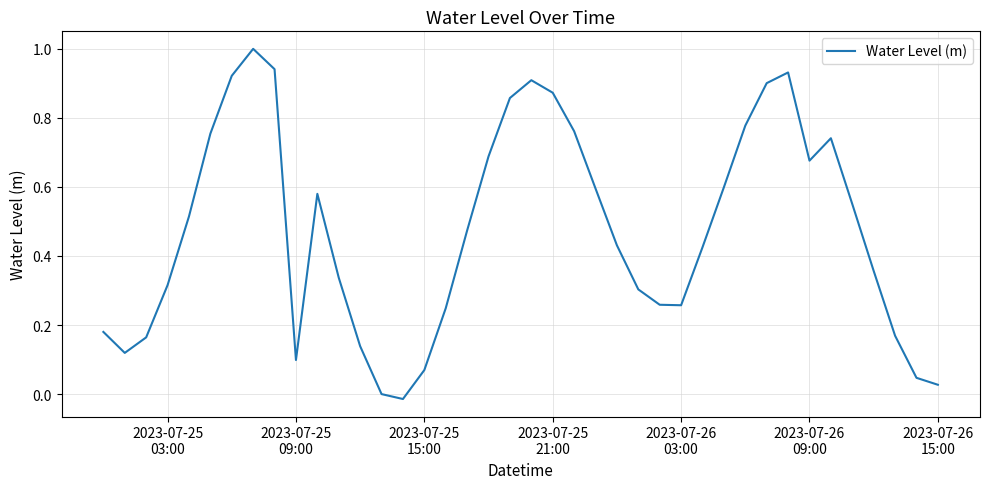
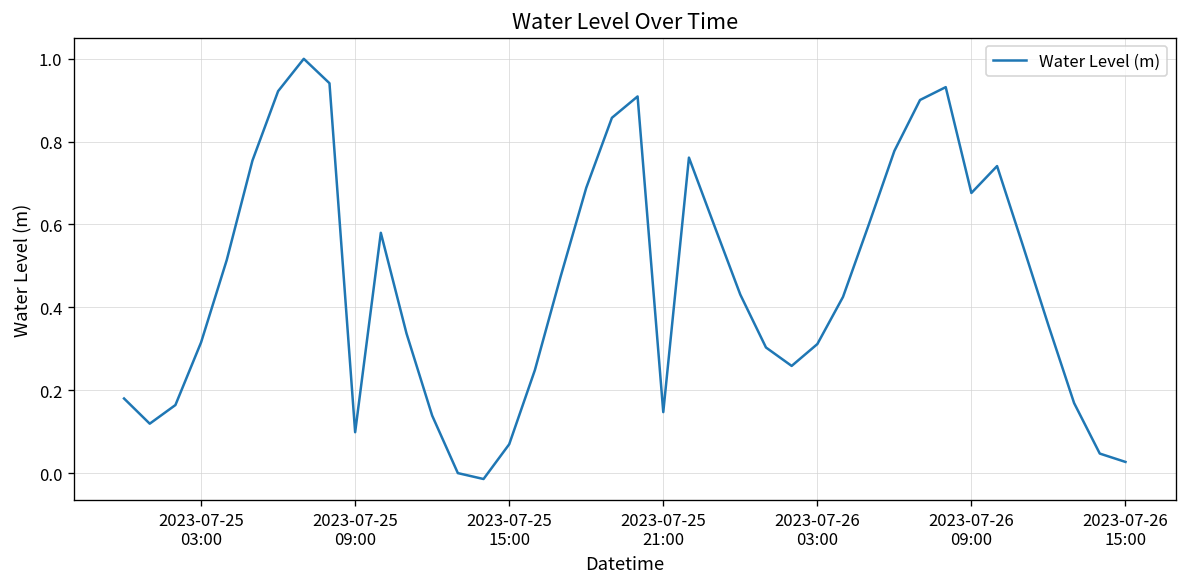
2023-07-25 21:00: 0.87 -> 0.15
2023-07-26 03:00: 0.26 -> 0.31
